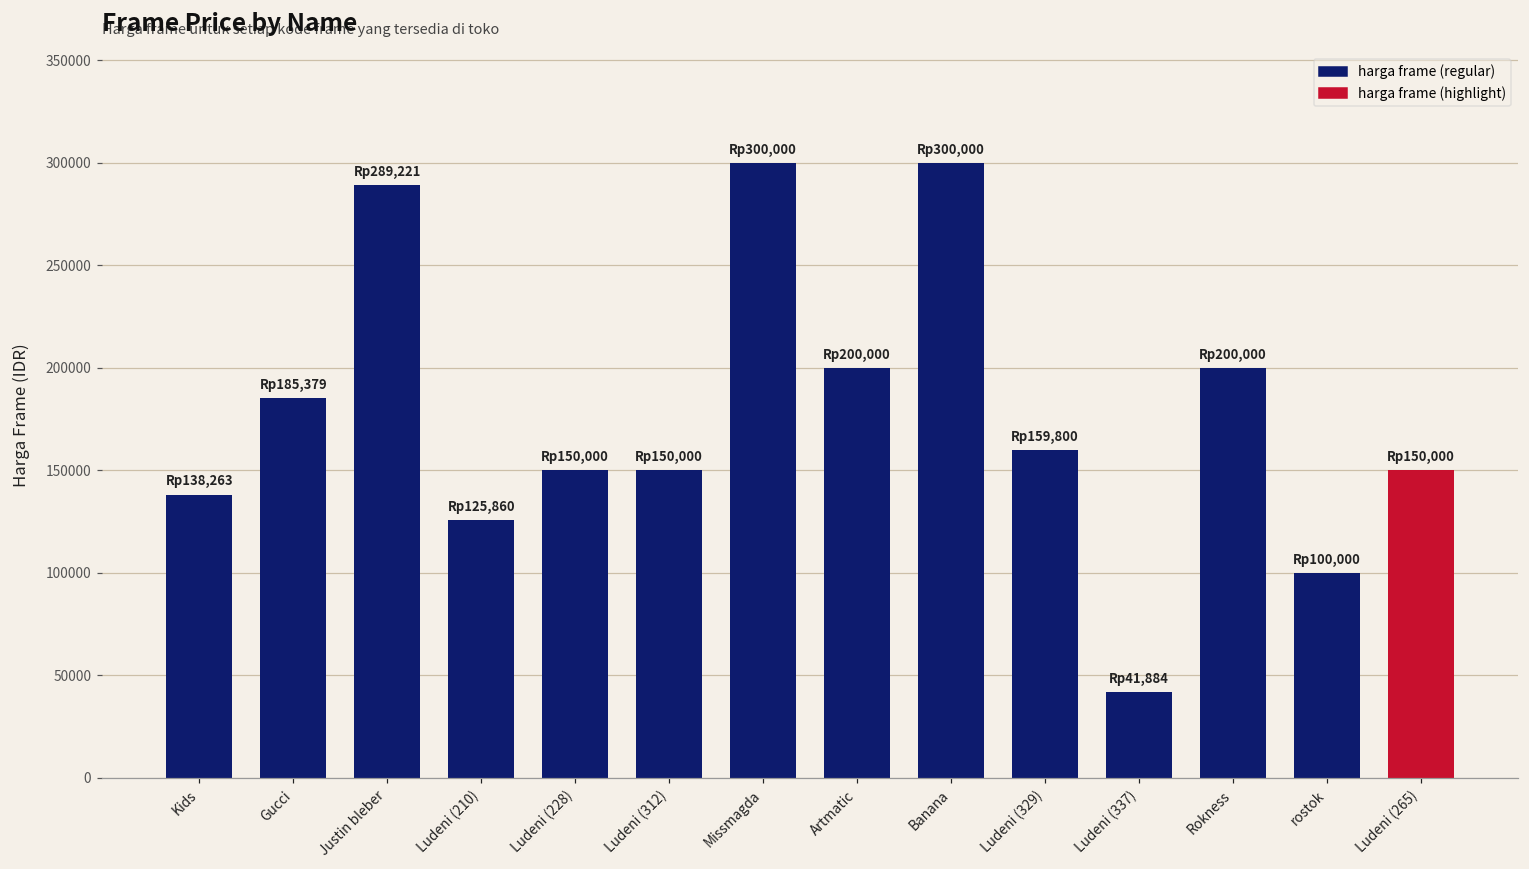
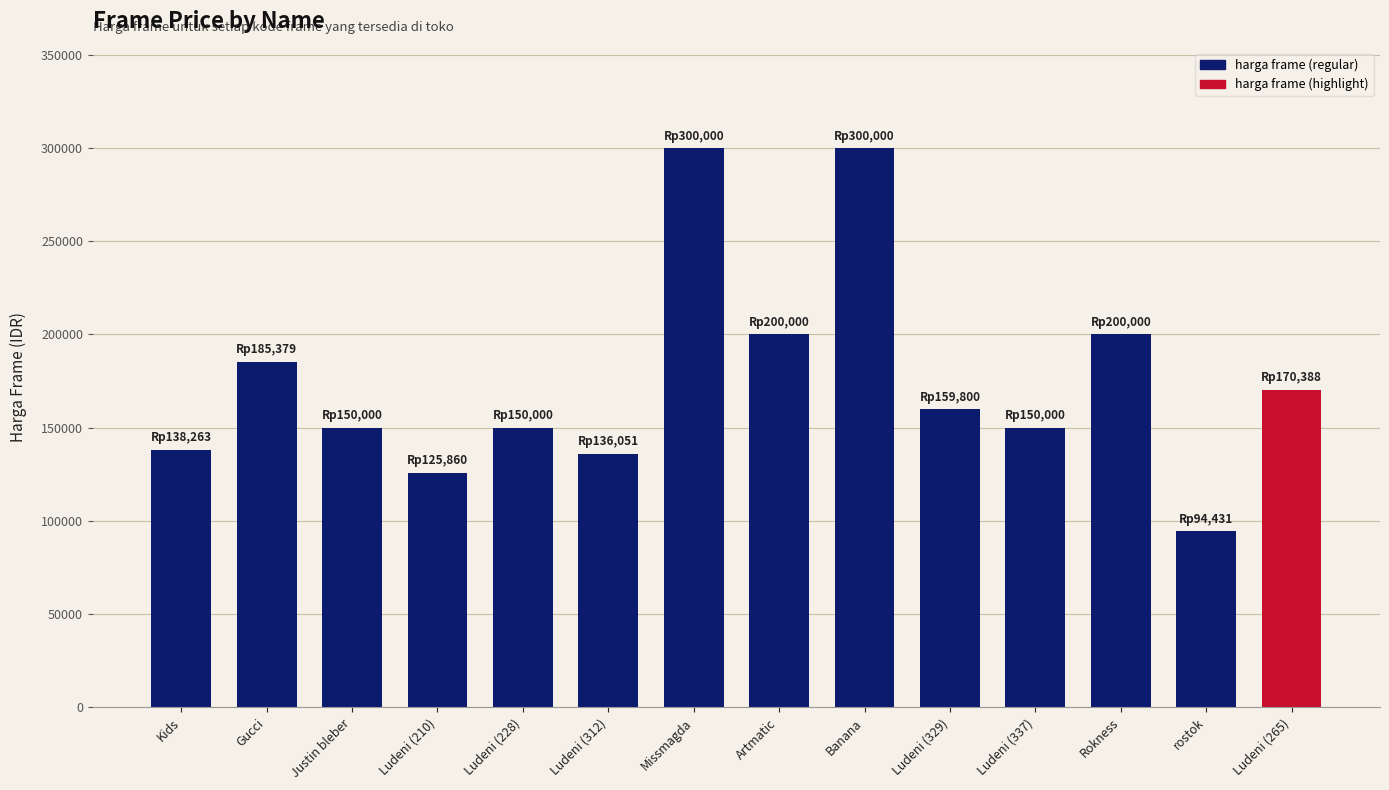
Justin bleber: 289,221 -> 150,000
Ludeni (312): 150,000 -> 136,051
Ludeni (337): 41,884 -> 150,000
rostok: 100,000 -> 94,431
Ludeni (265): 150,000 -> 170,388
